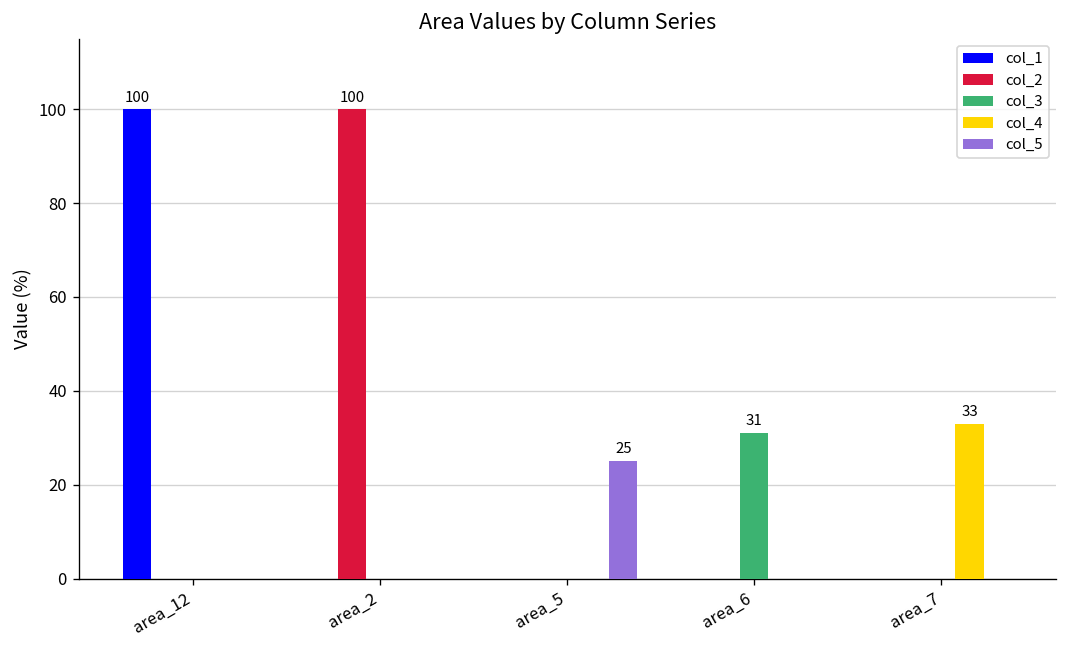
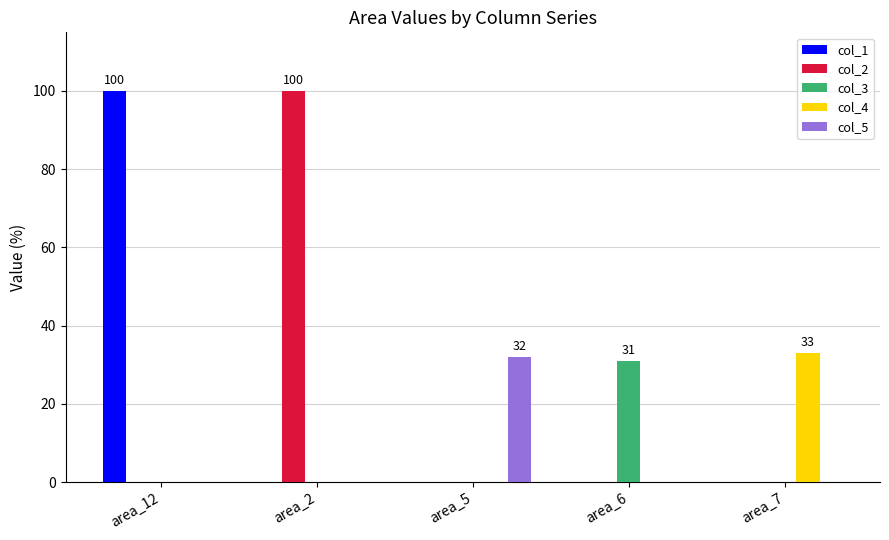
col_5, area_5: 25 -> 32
